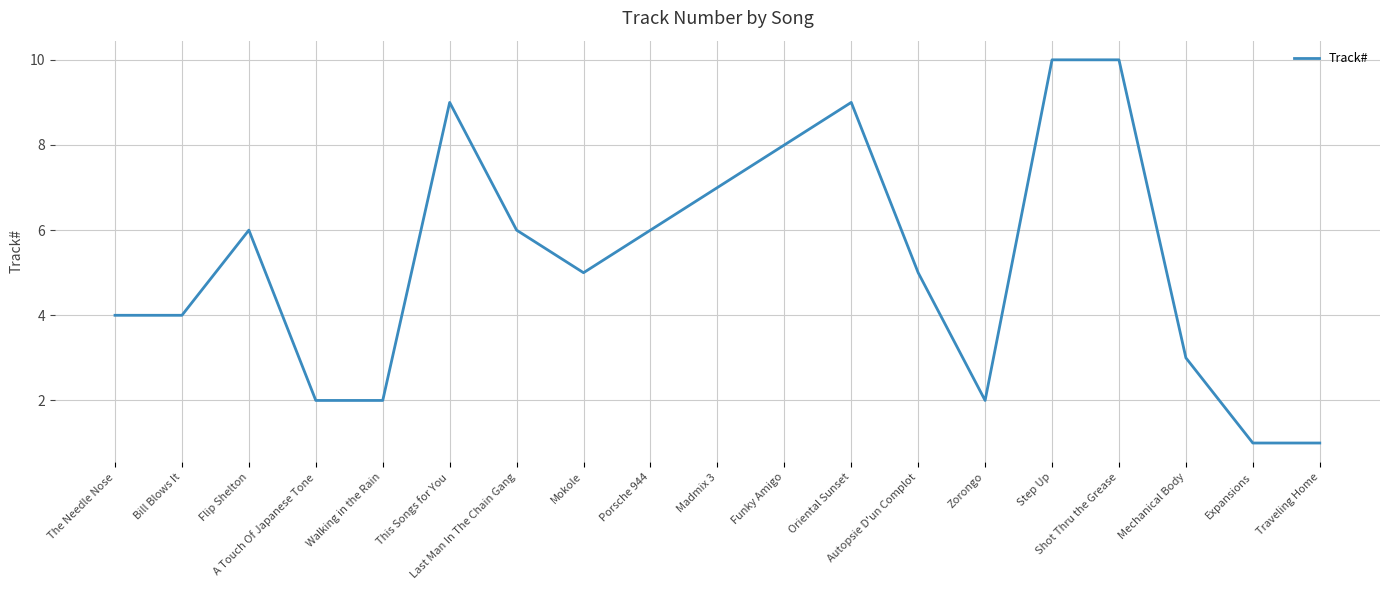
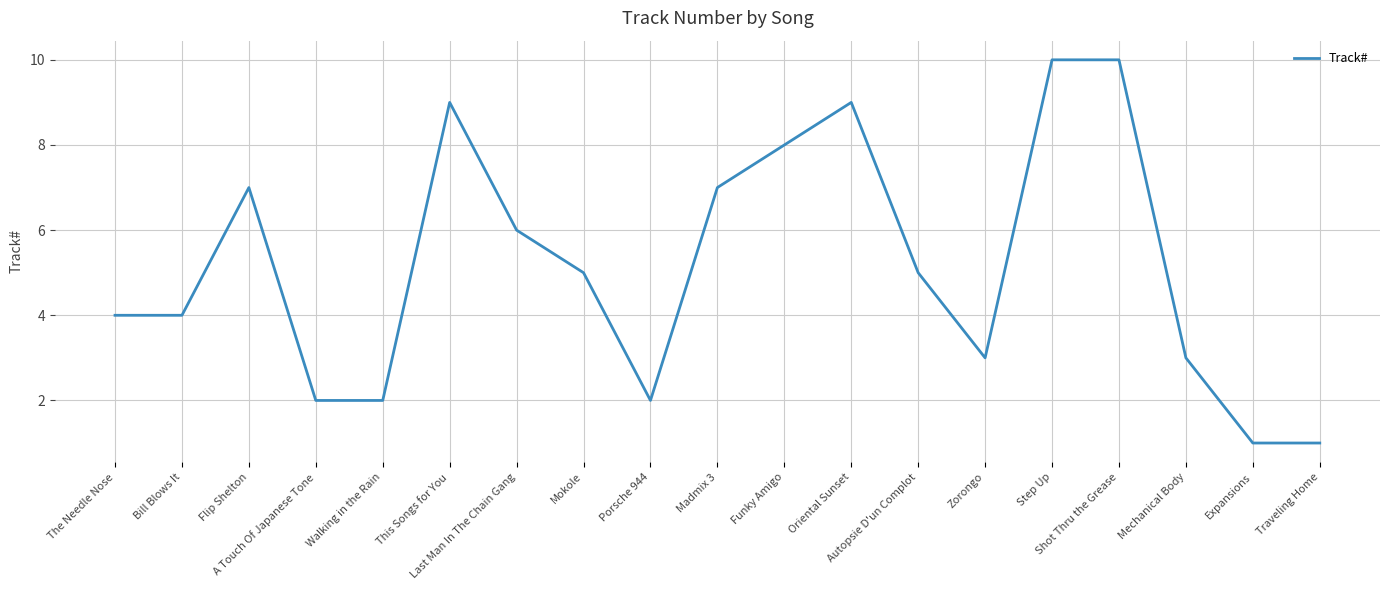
Flip Shelton: 6 -> 7
Porsche 944: 6 -> 2
Zorongo: 2 -> 3
